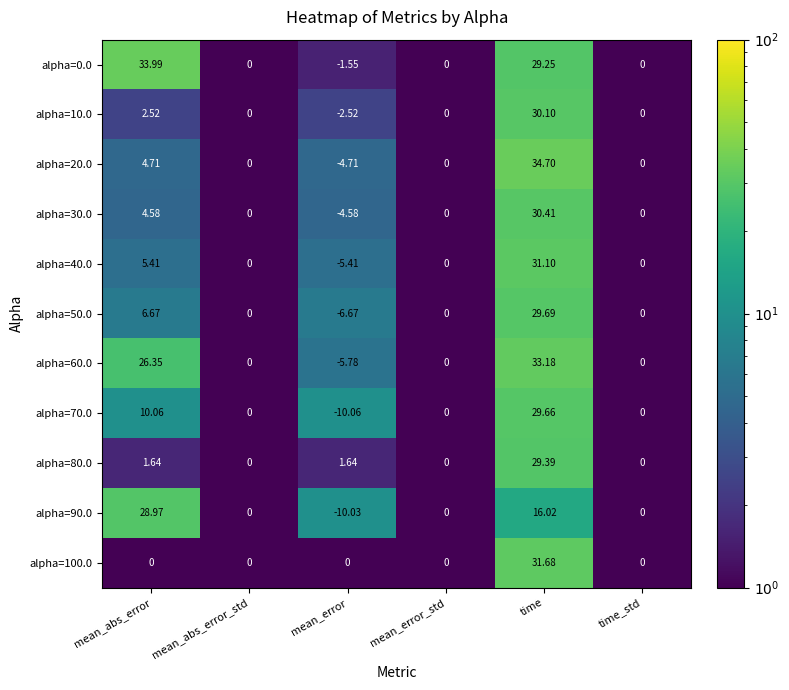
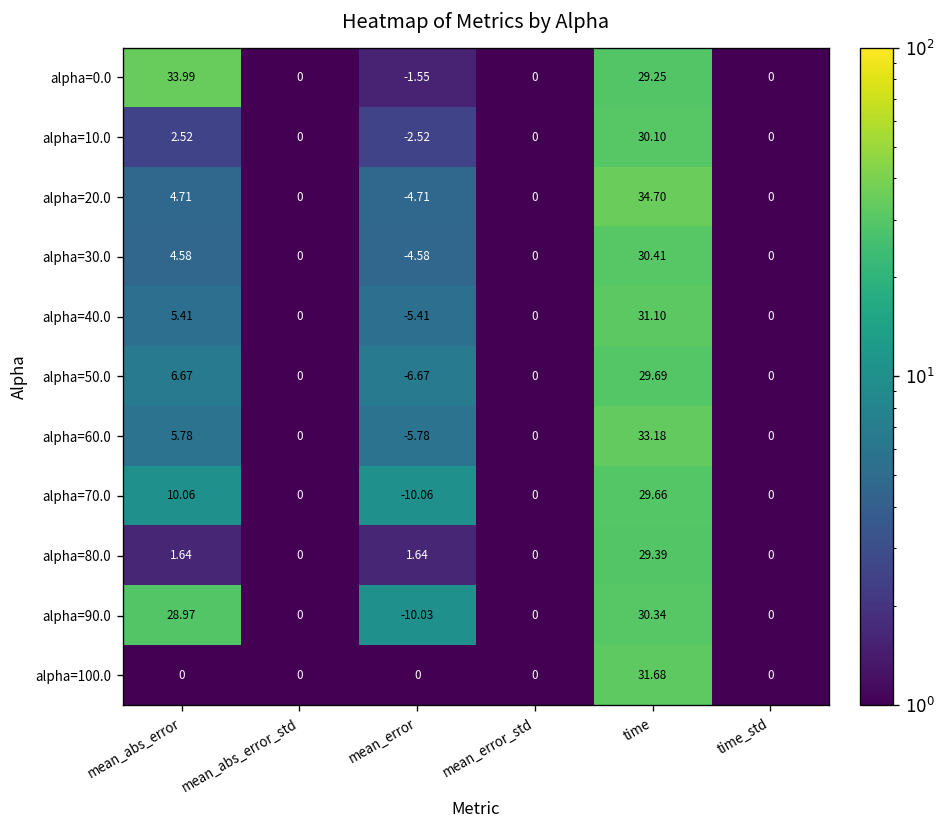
alpha=60.0, mean_abs_error: 26.35 -> 5.78
alpha=90.0, time: 16.02 -> 30.34
